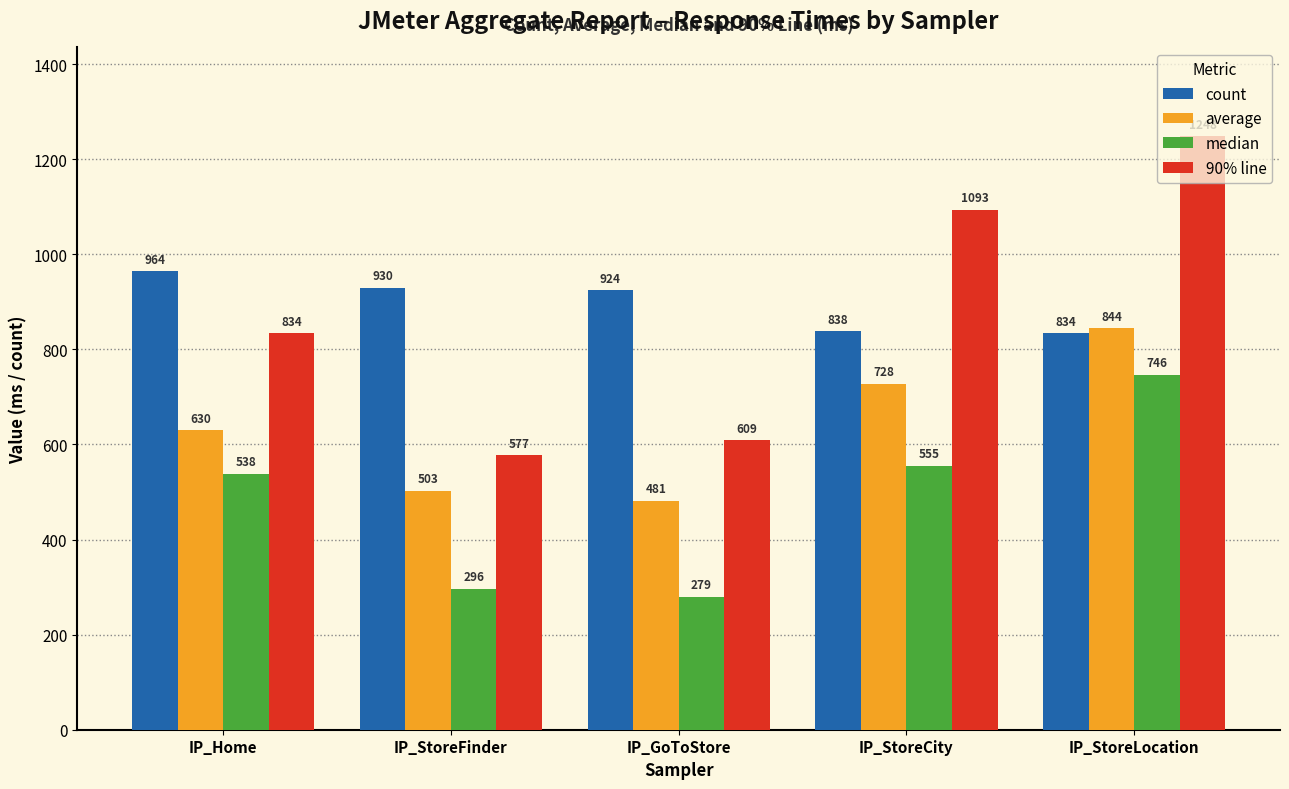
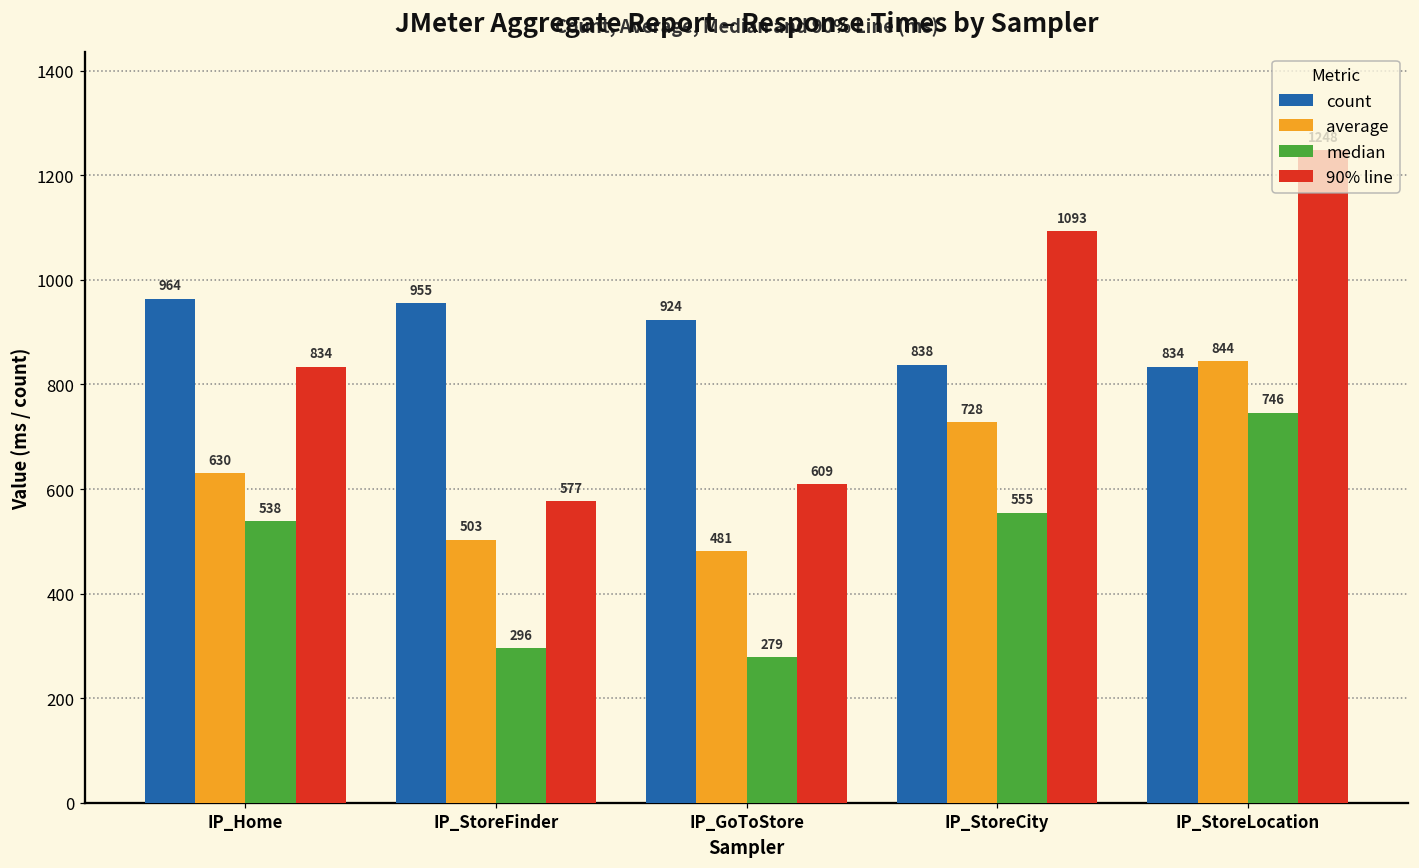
count, IP_StoreFinder: 930 -> 955
